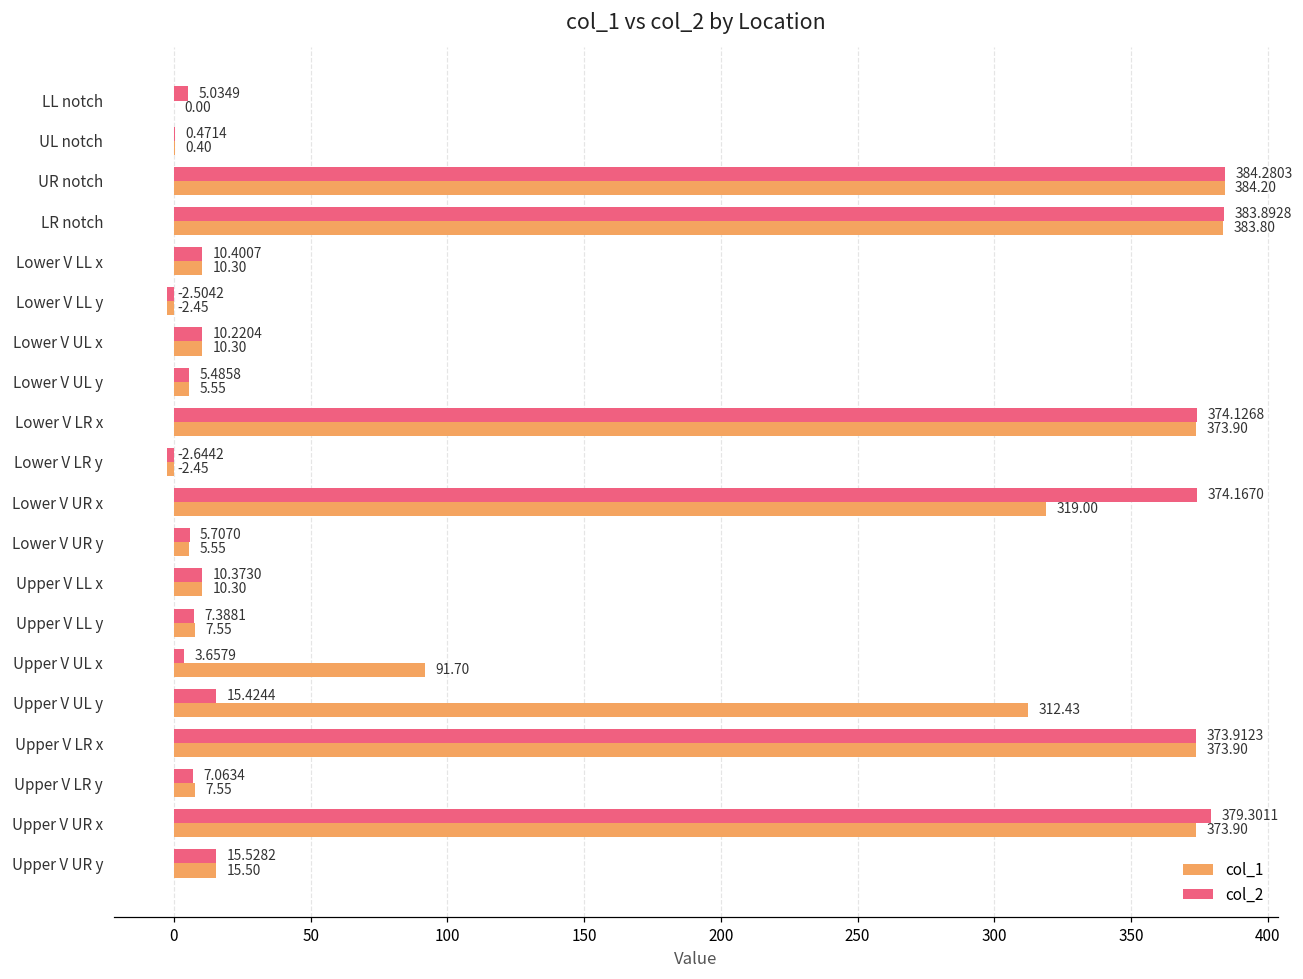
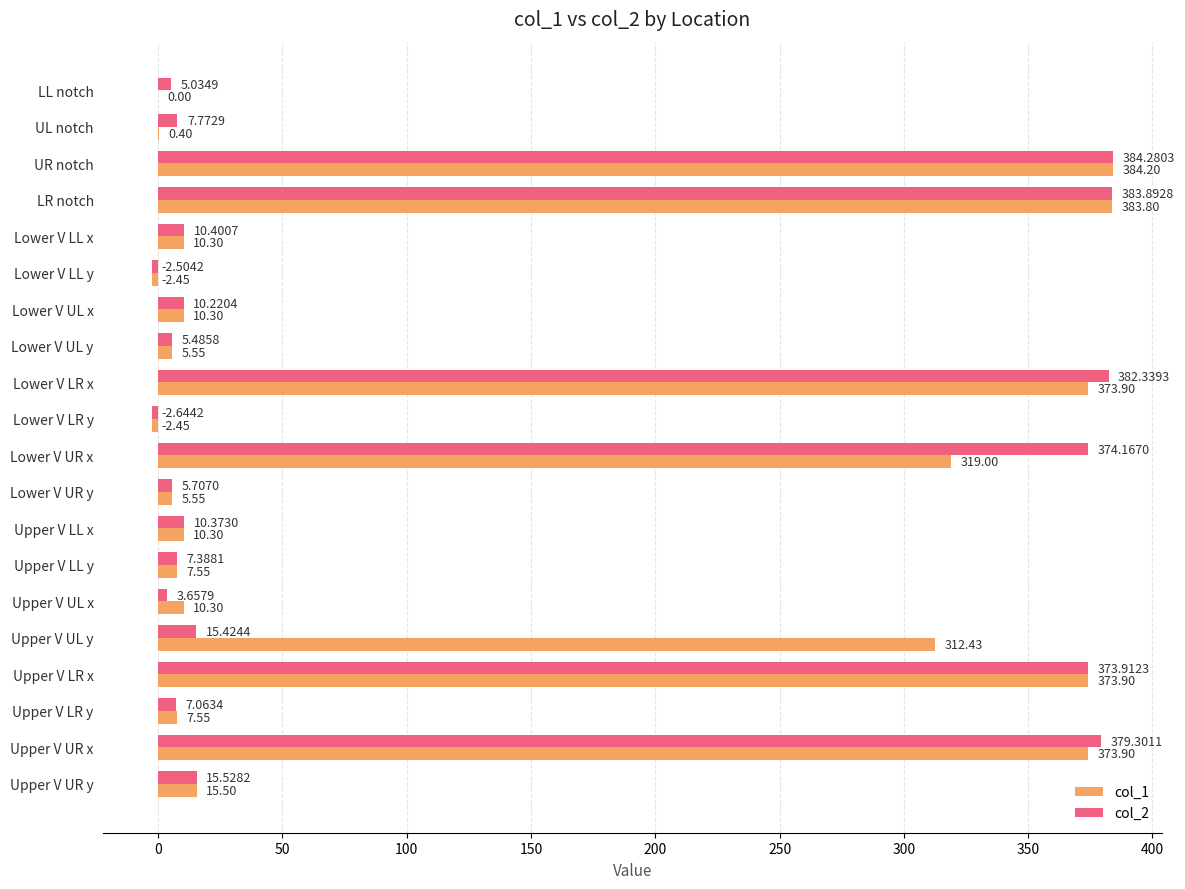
col_2, UL notch: 0.4714 -> 7.7729
col_2, Lower V LR x: 374.1268 -> 382.3393
col_1, Upper V UL x: 91.70 -> 10.30
